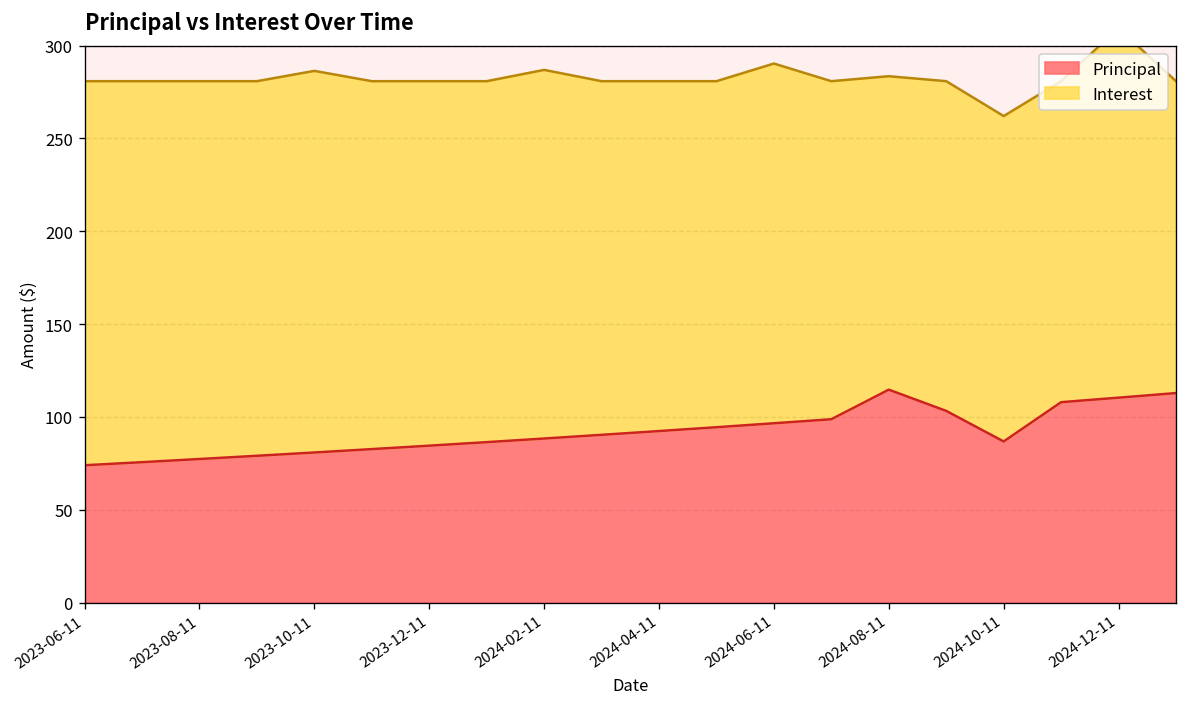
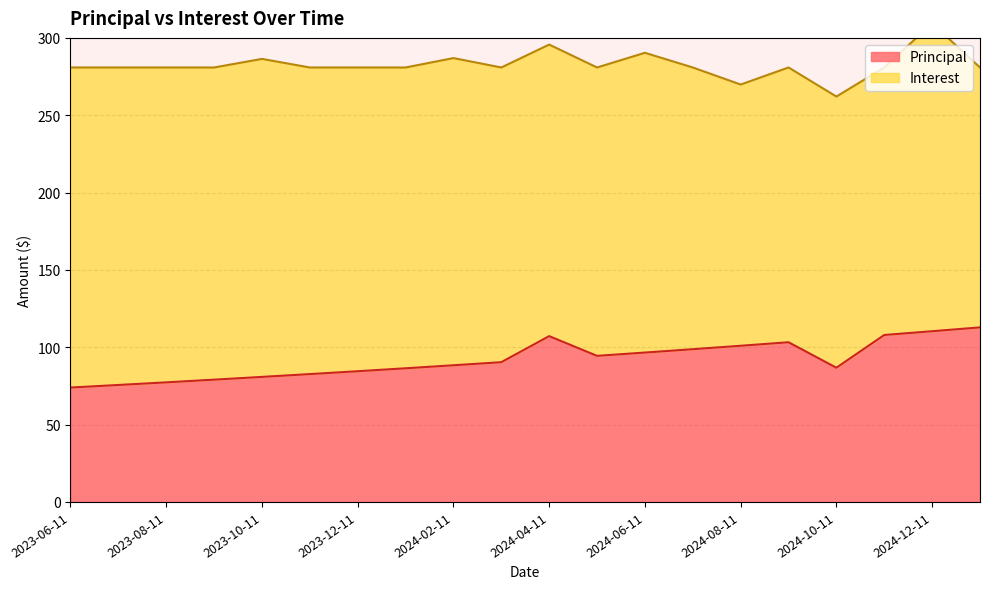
Principal, 2024-04-11: 92 -> 107
Principal, 2024-08-11: 115 -> 101
